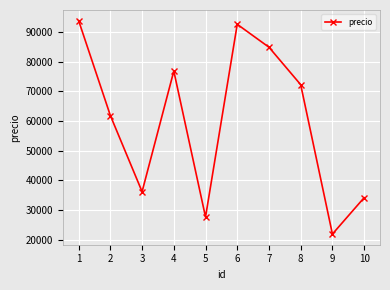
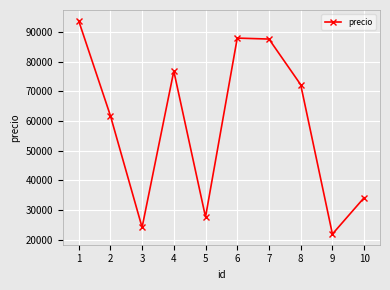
3: 36000 -> 24000
6: 93000 -> 88000
7: 85000 -> 88000
